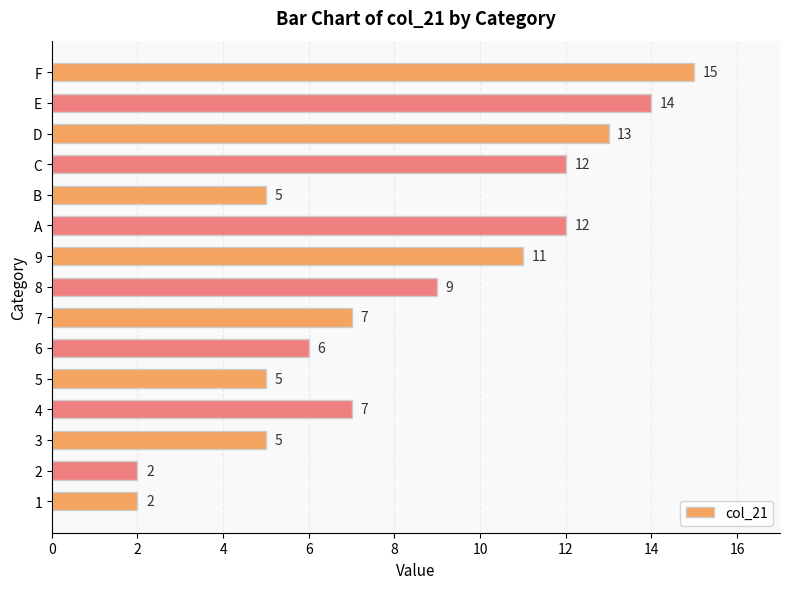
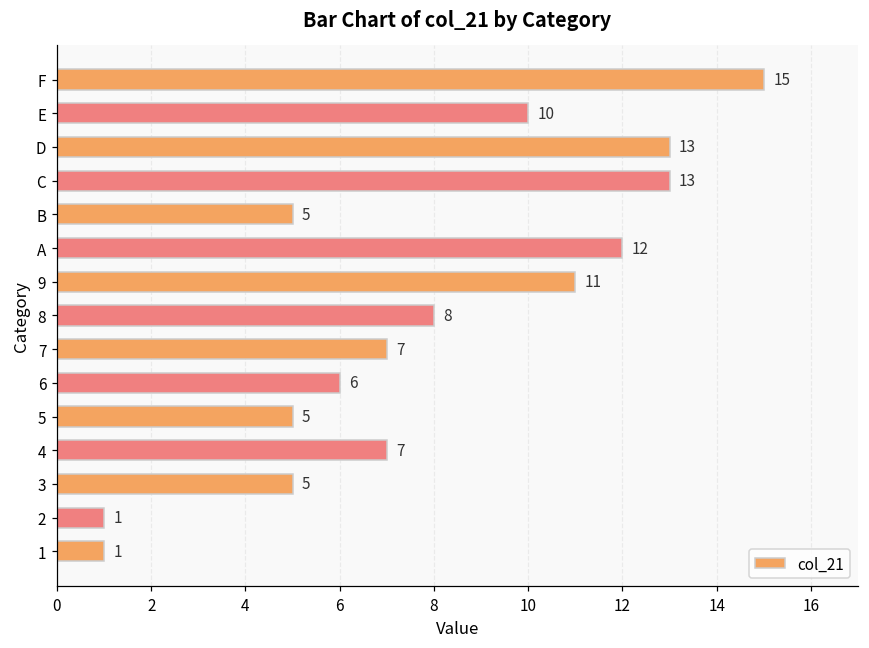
E: 14 -> 10
C: 12 -> 13
8: 9 -> 8
2: 2 -> 1
1: 2 -> 1
